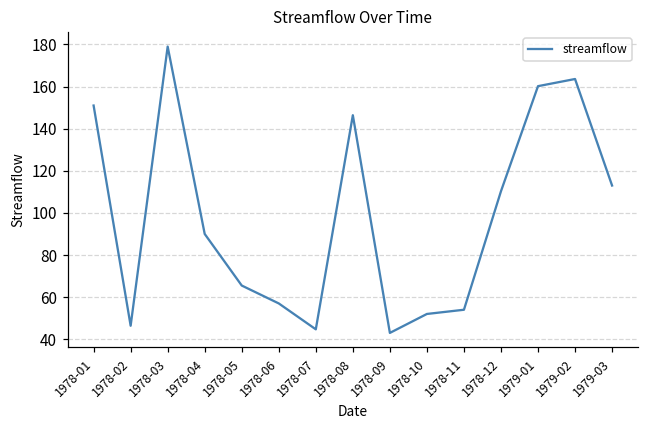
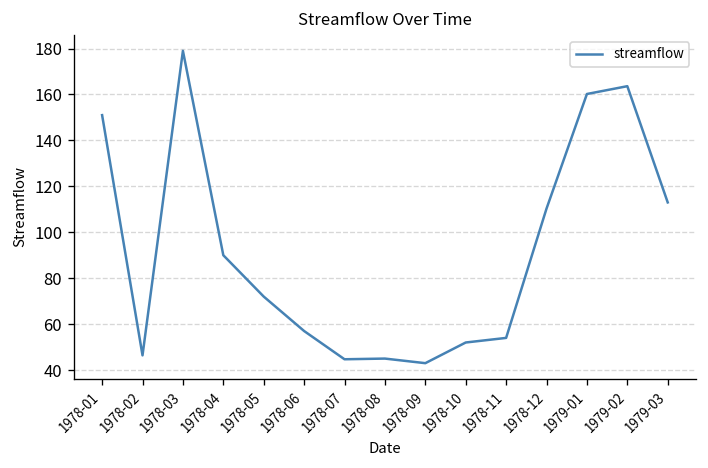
1978-05: 66 -> 72
1978-08: 146 -> 45
